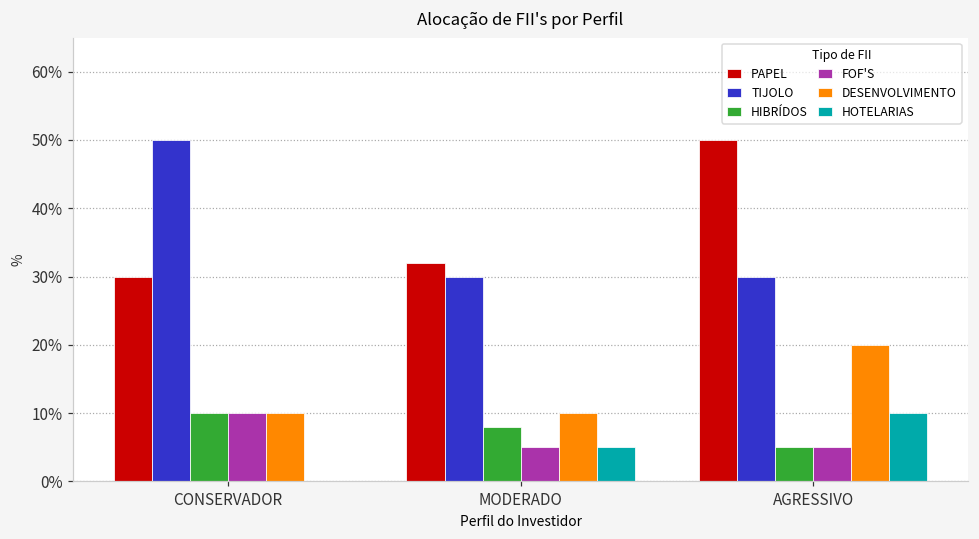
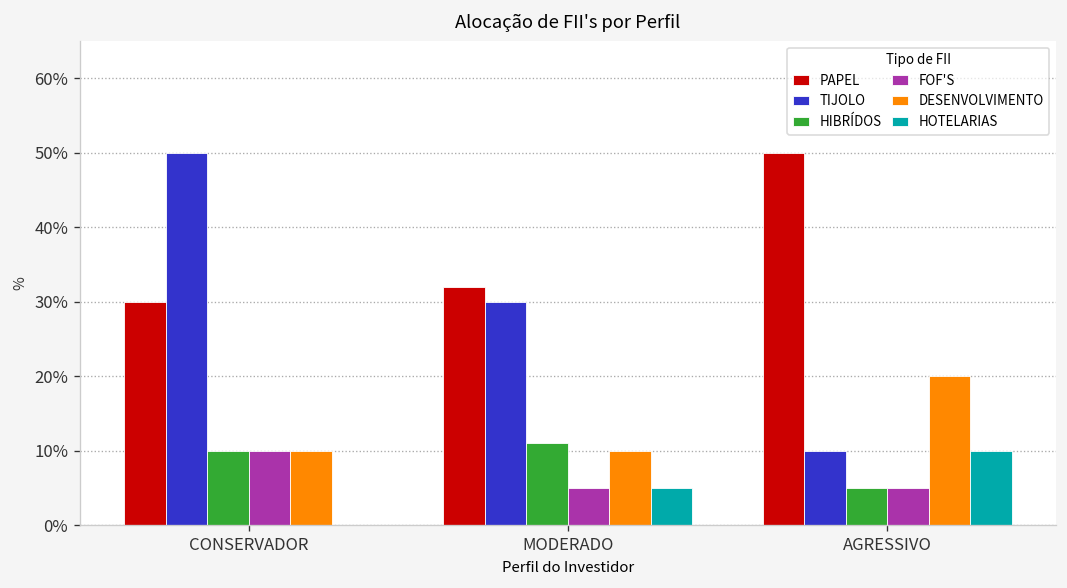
HIBRÍDOS, MODERADO: 8% -> 11%
TIJOLO, AGRESSIVO: 30% -> 10%
